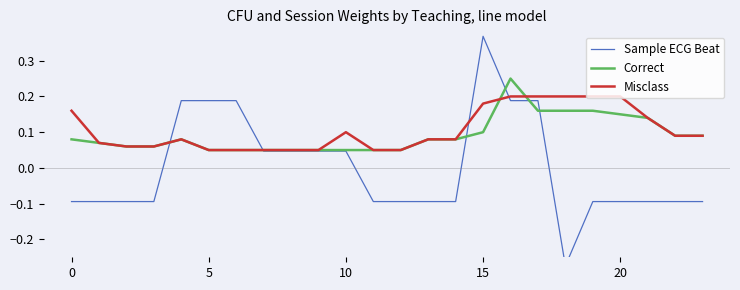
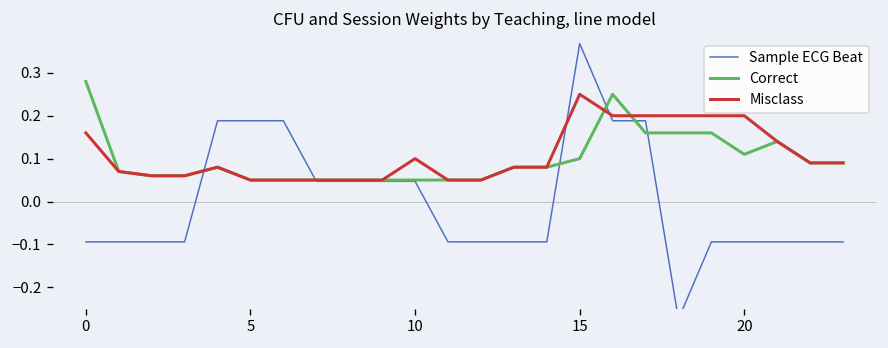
Correct, 0: 0.08 -> 0.28
Misclass, 15: 0.18 -> 0.25
Correct, 20: 0.15 -> 0.11
